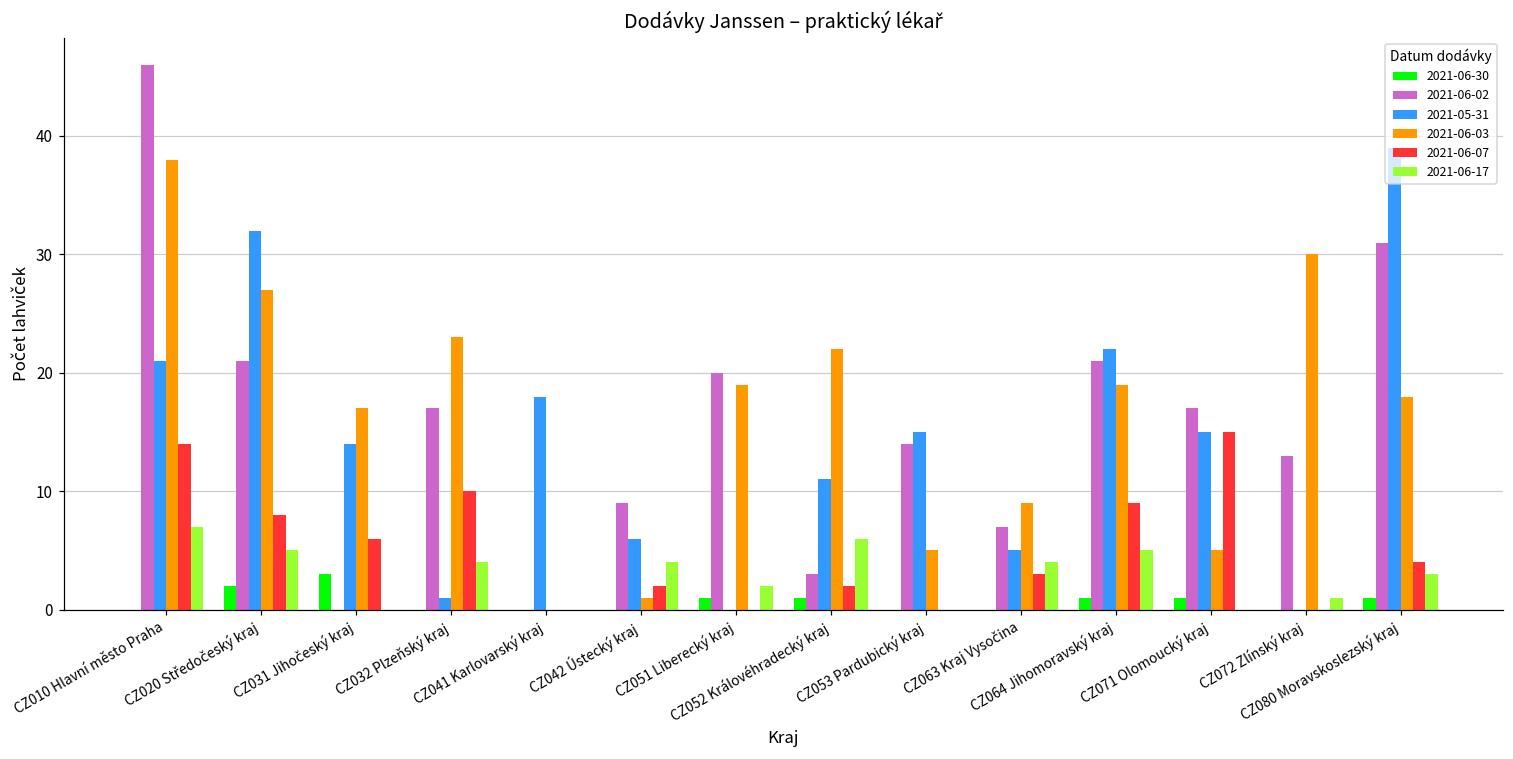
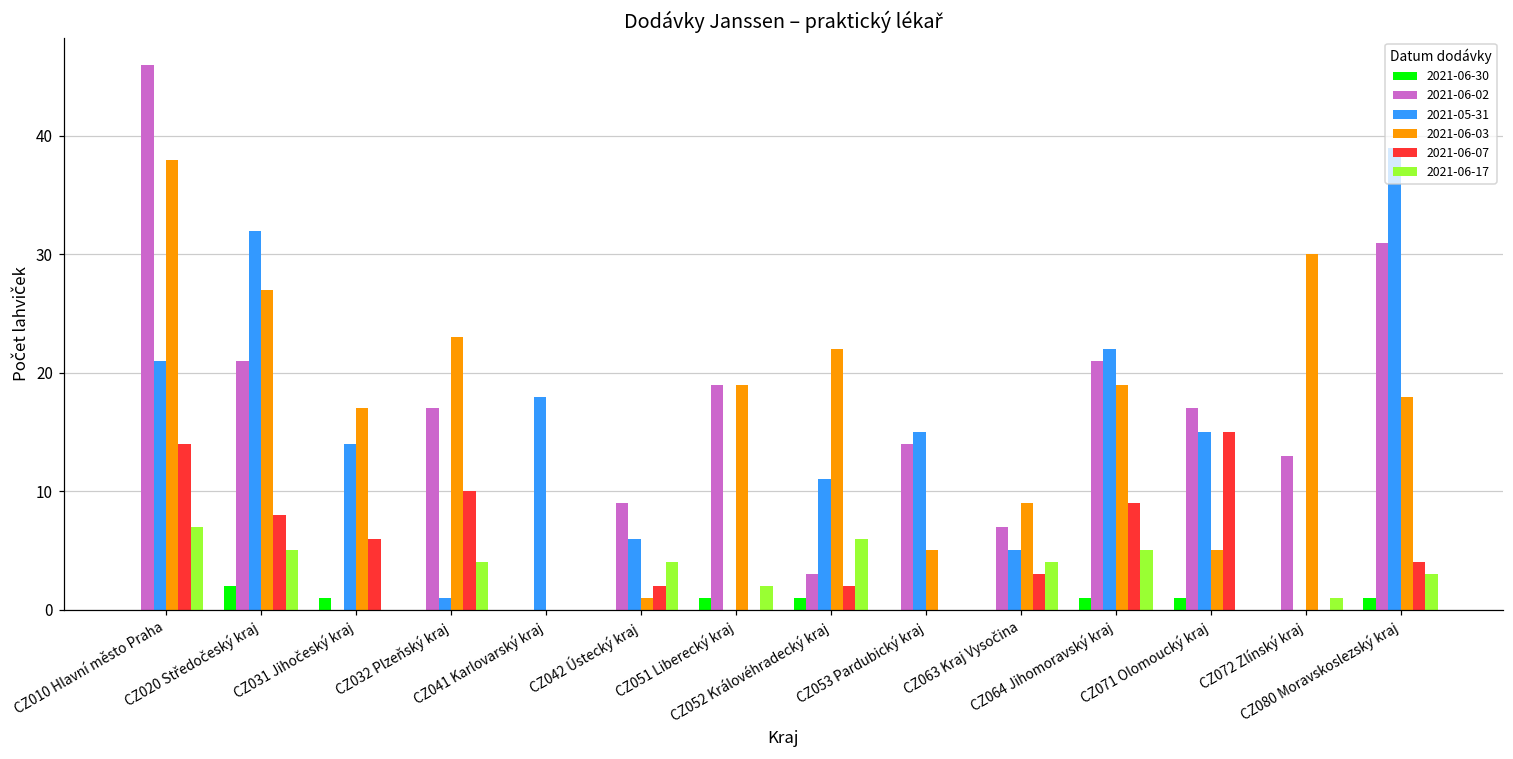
2021-06-30, CZ031 Jihočeský kraj: 3 -> 1
2021-06-02, CZ051 Liberecký kraj: 20 -> 19
